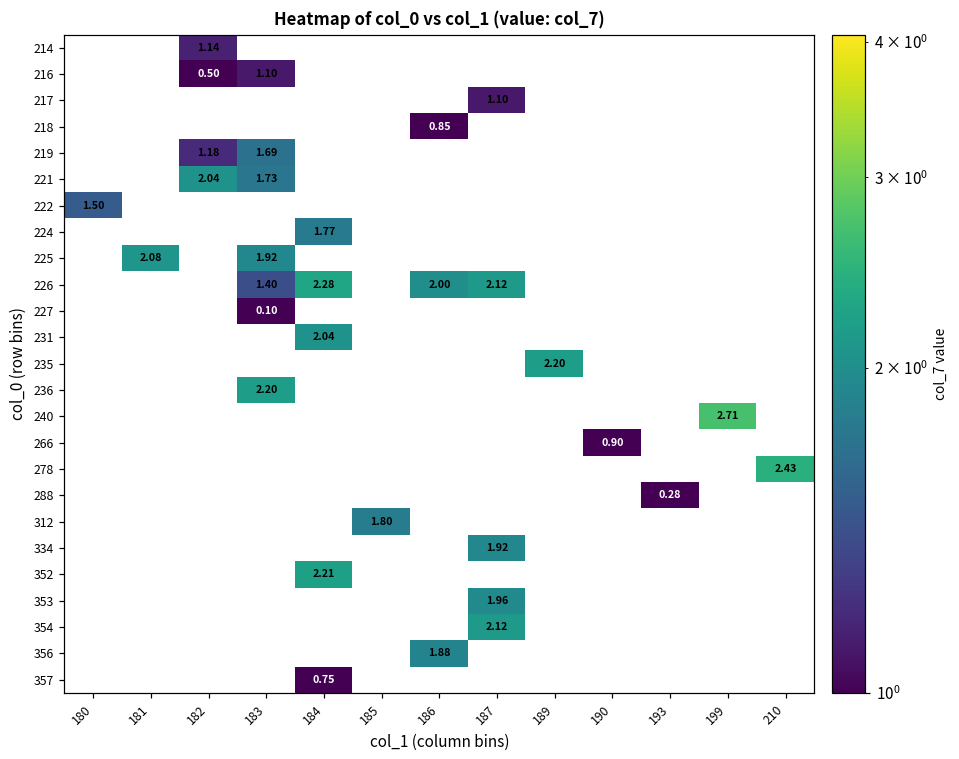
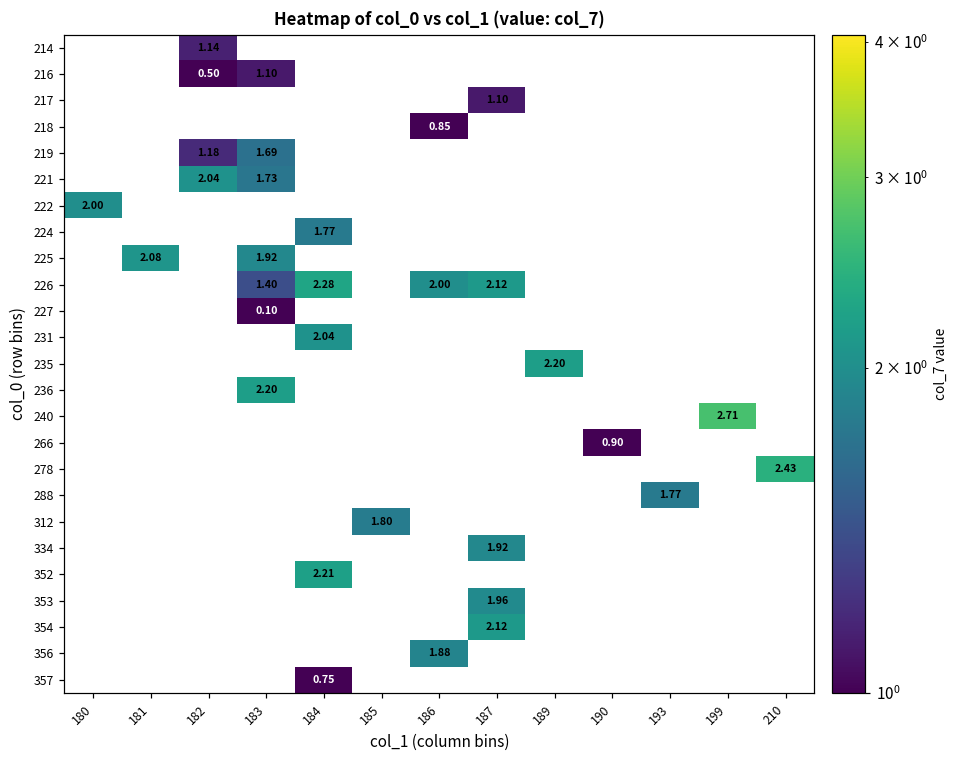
222, 180: 1.50 -> 2.00
288, 193: 0.28 -> 1.77
